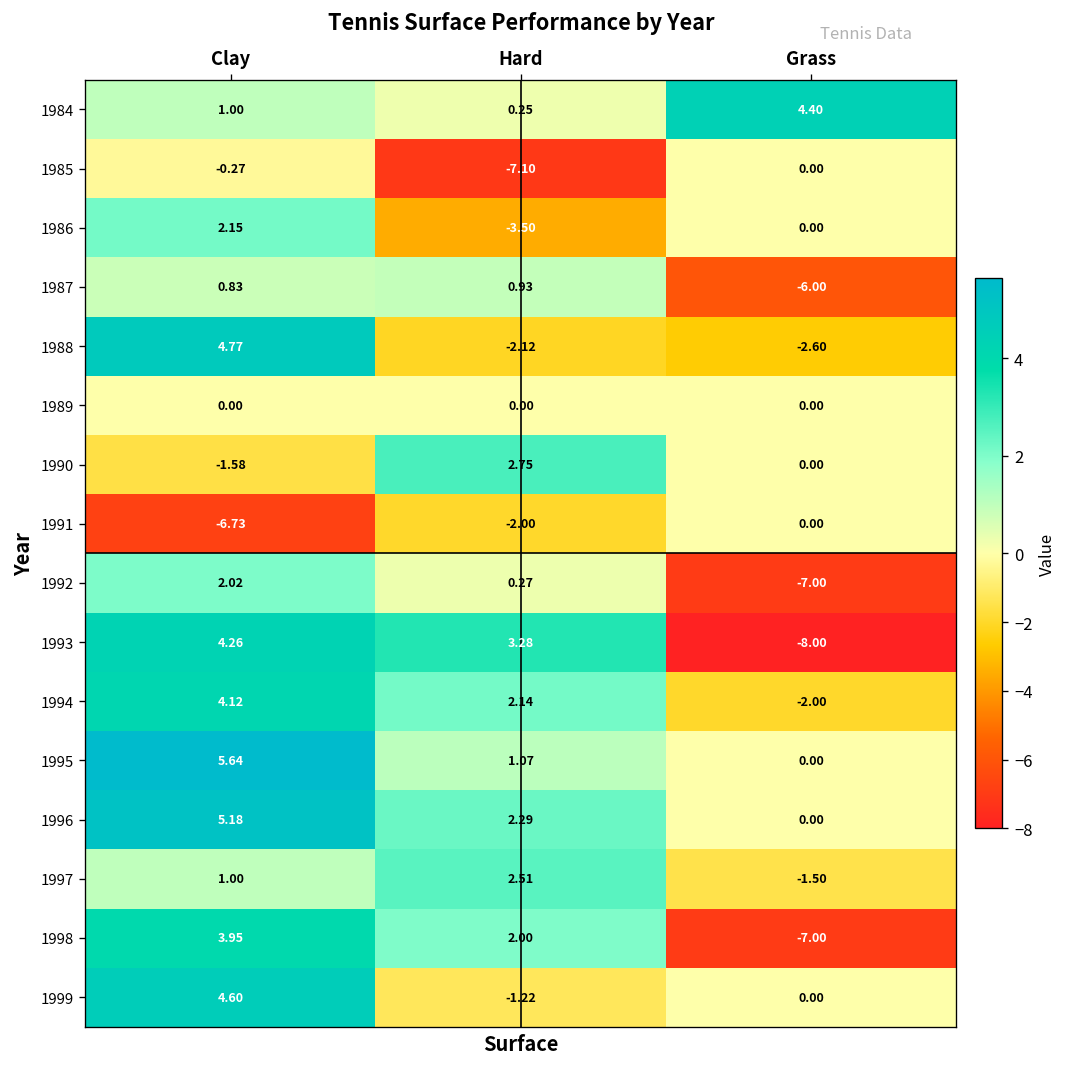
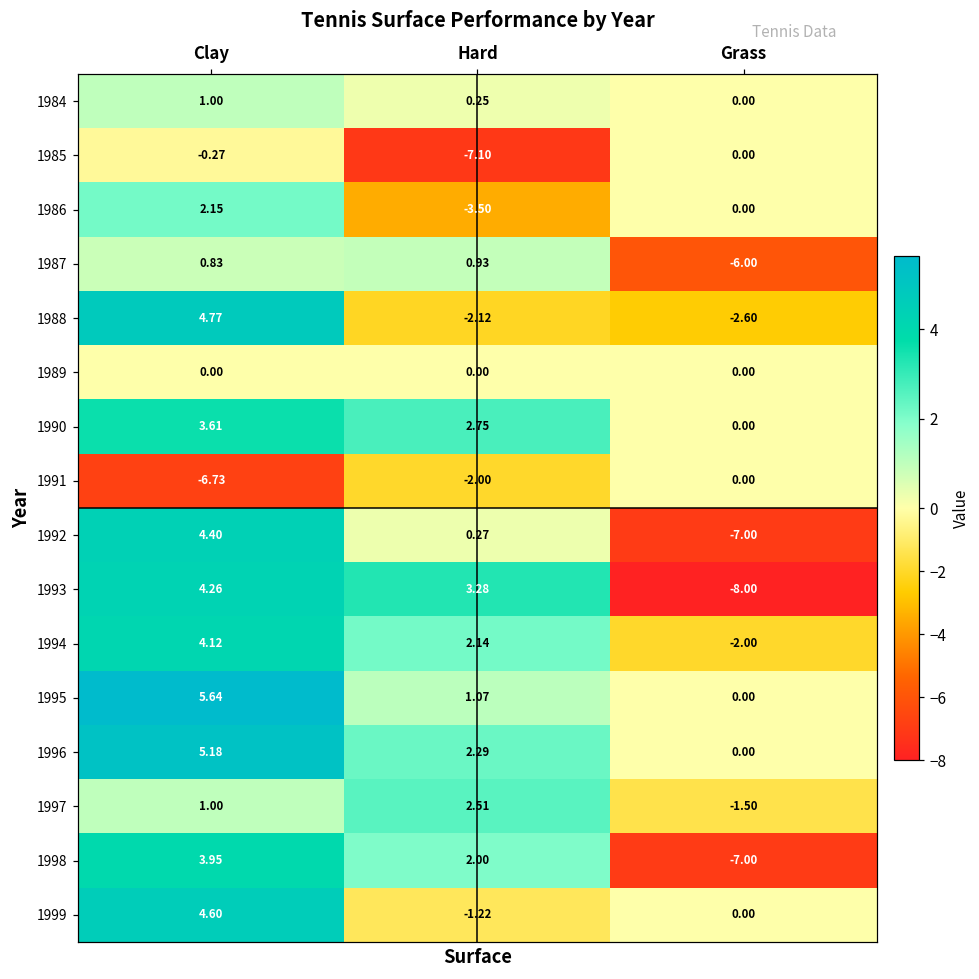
1984, Grass: 4.40 -> 0.00
1990, Clay: -1.58 -> 3.61
1992, Clay: 2.02 -> 4.40
